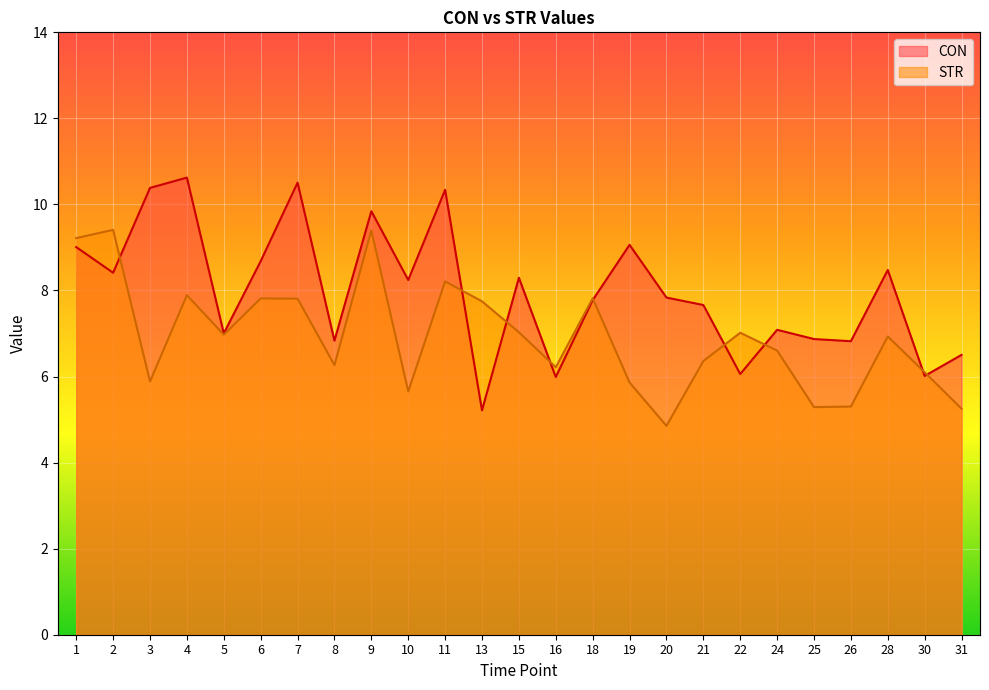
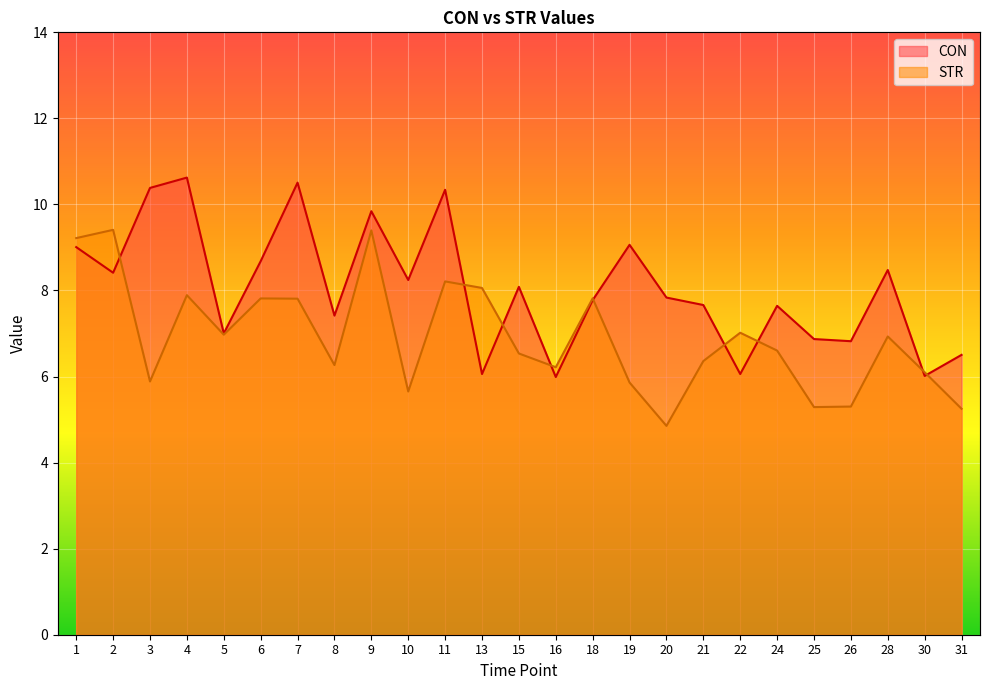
CON, 8: 6.8 -> 7.4
CON, 13: 5.2 -> 6.1
STR, 13: 7.7 -> 8.1
CON, 15: 8.3 -> 8.1
STR, 15: 7.0 -> 6.5
CON, 24: 7.1 -> 7.6
